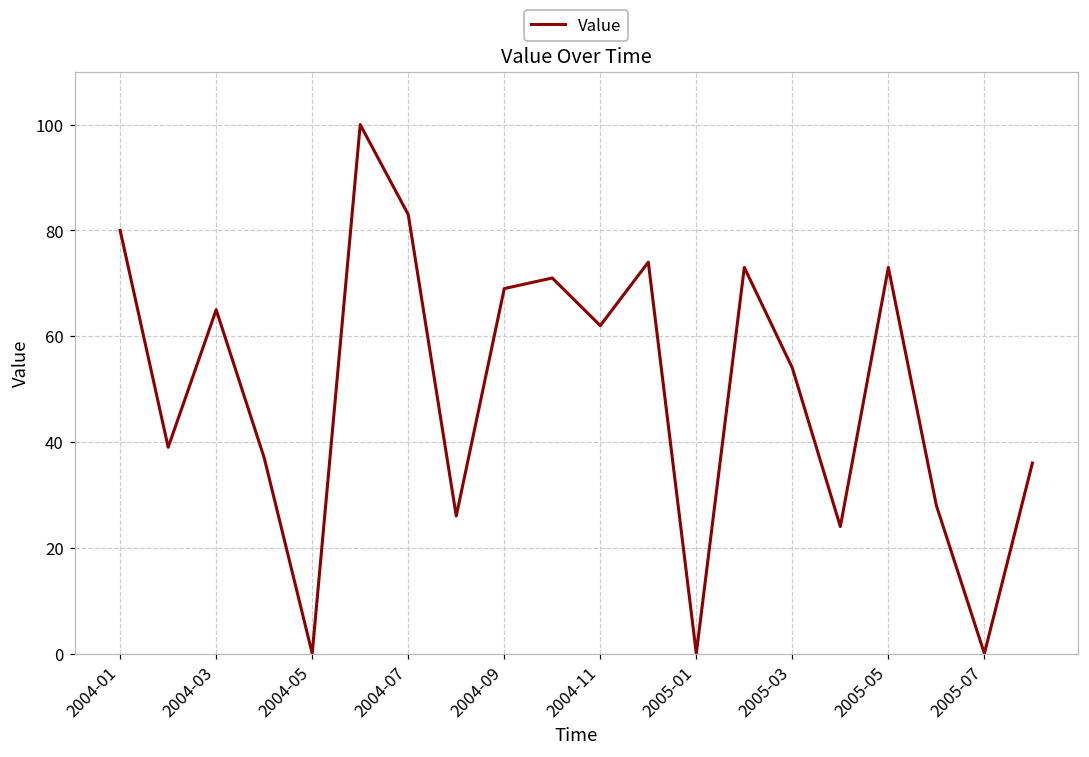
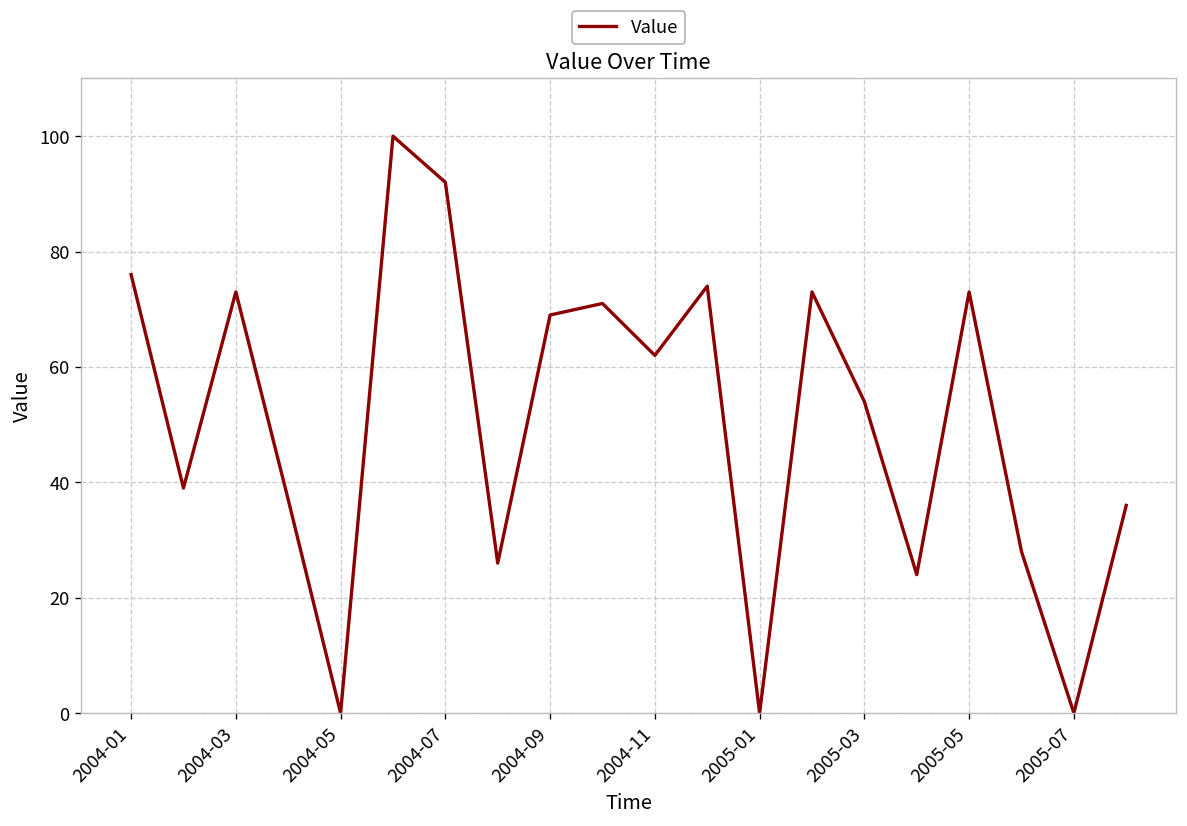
2004-01: 80 -> 76
2004-03: 65 -> 73
2004-07: 83 -> 92
